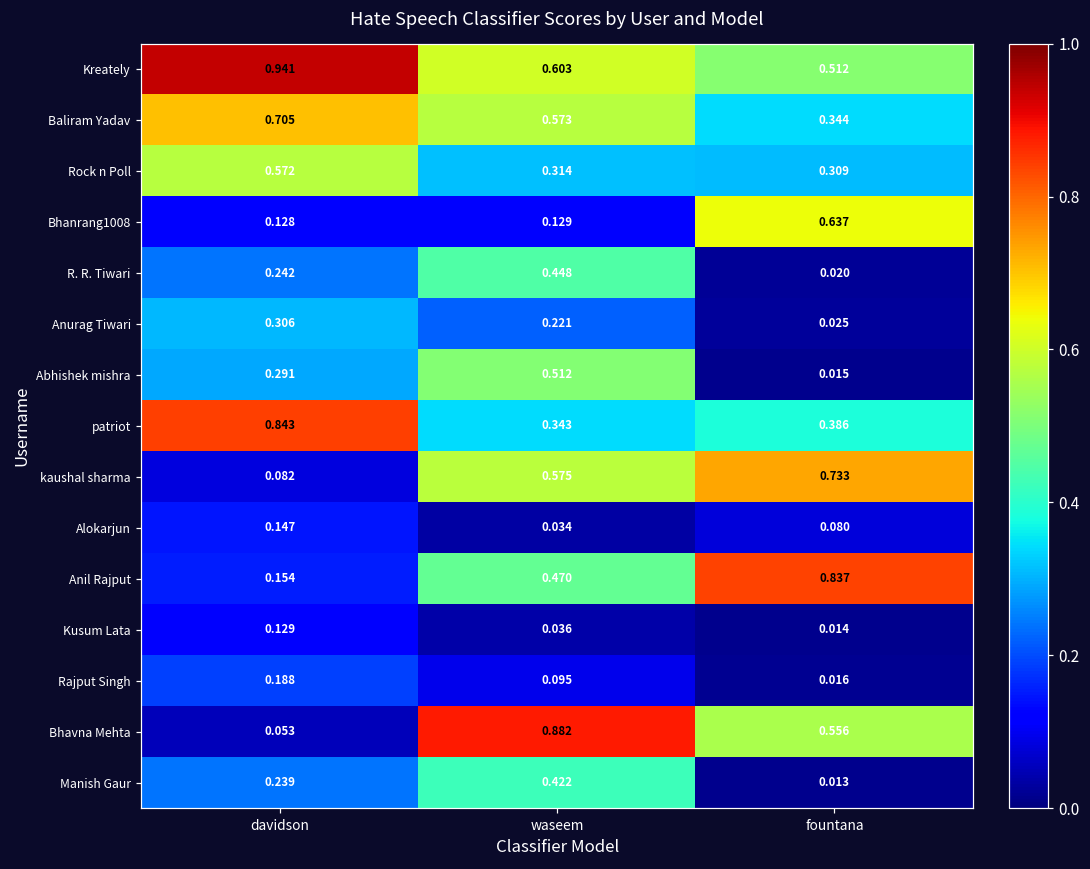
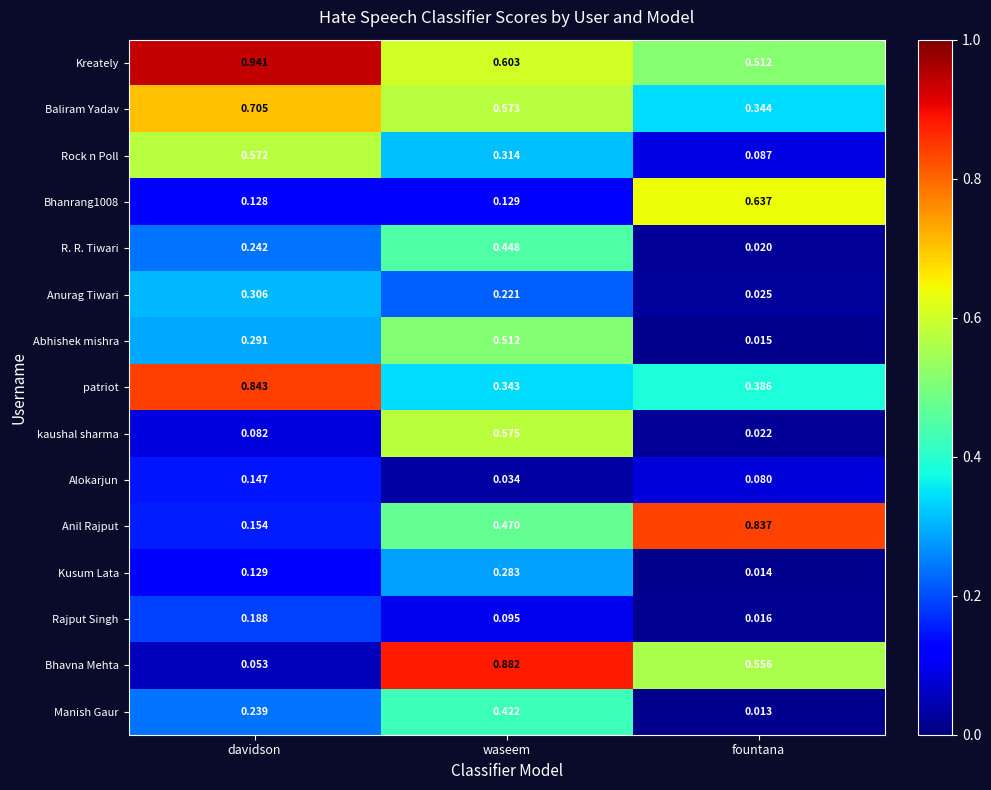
Rock n Poll, fountana: 0.309 -> 0.087
kaushal sharma, fountana: 0.733 -> 0.022
Kusum Lata, waseem: 0.036 -> 0.283
